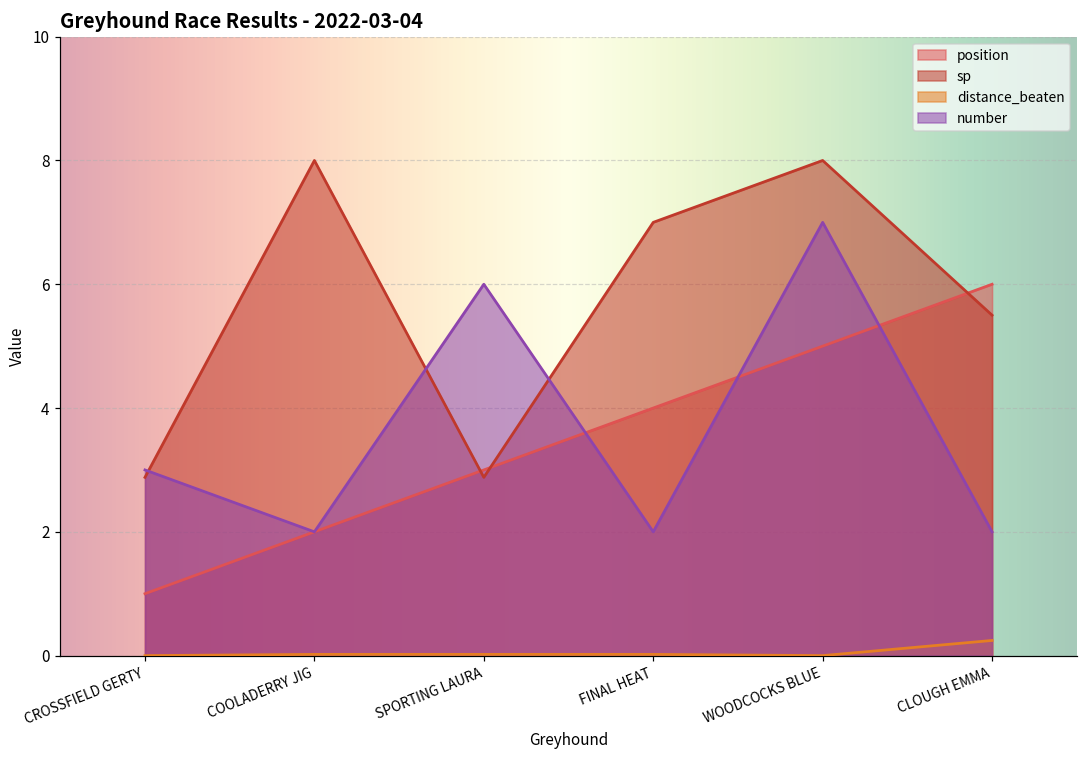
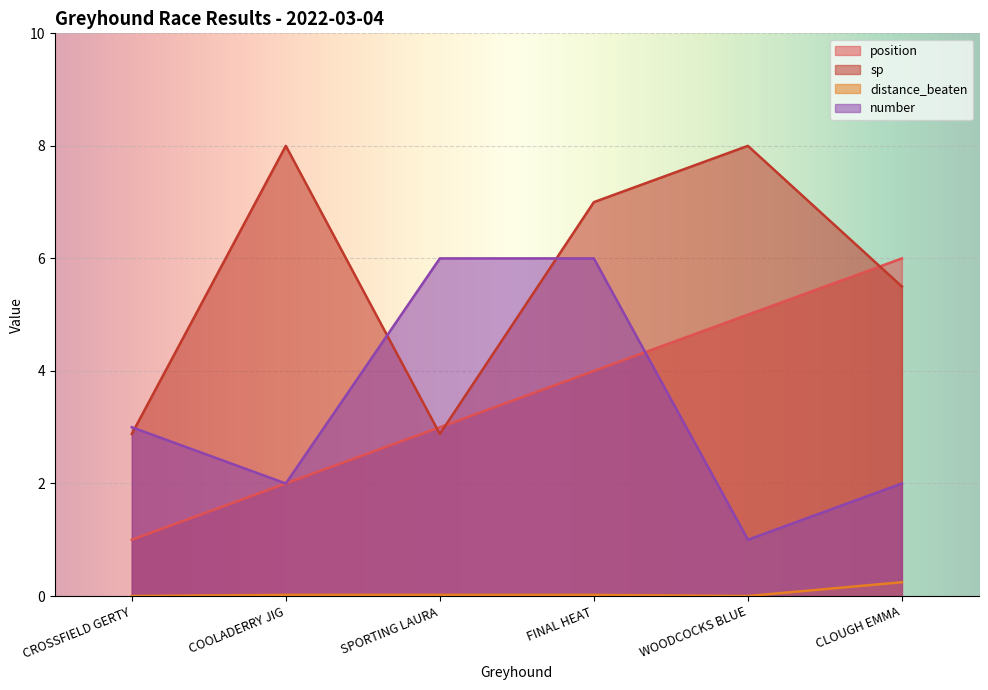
number, FINAL HEAT: 2 -> 6
number, WOODCOCKS BLUE: 7 -> 1
